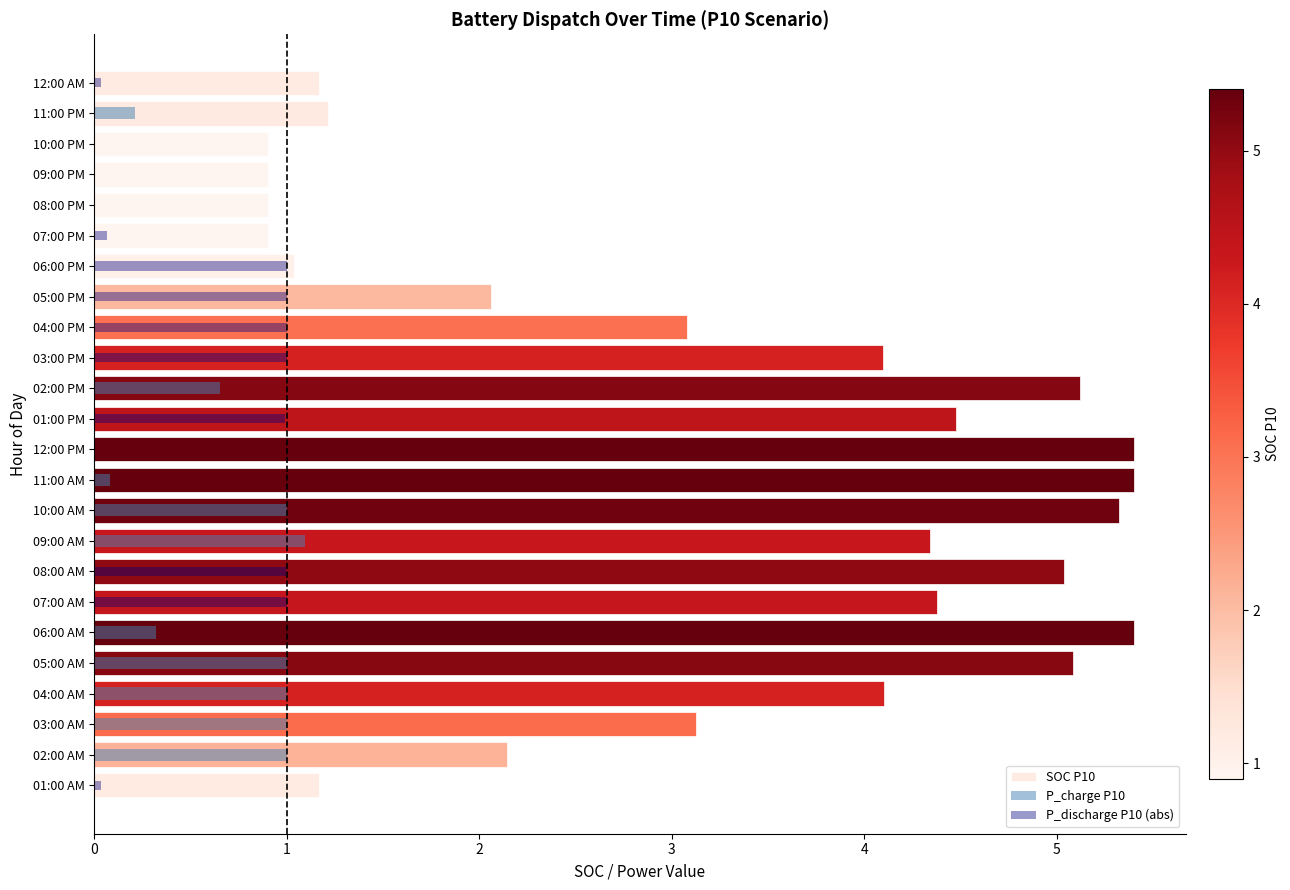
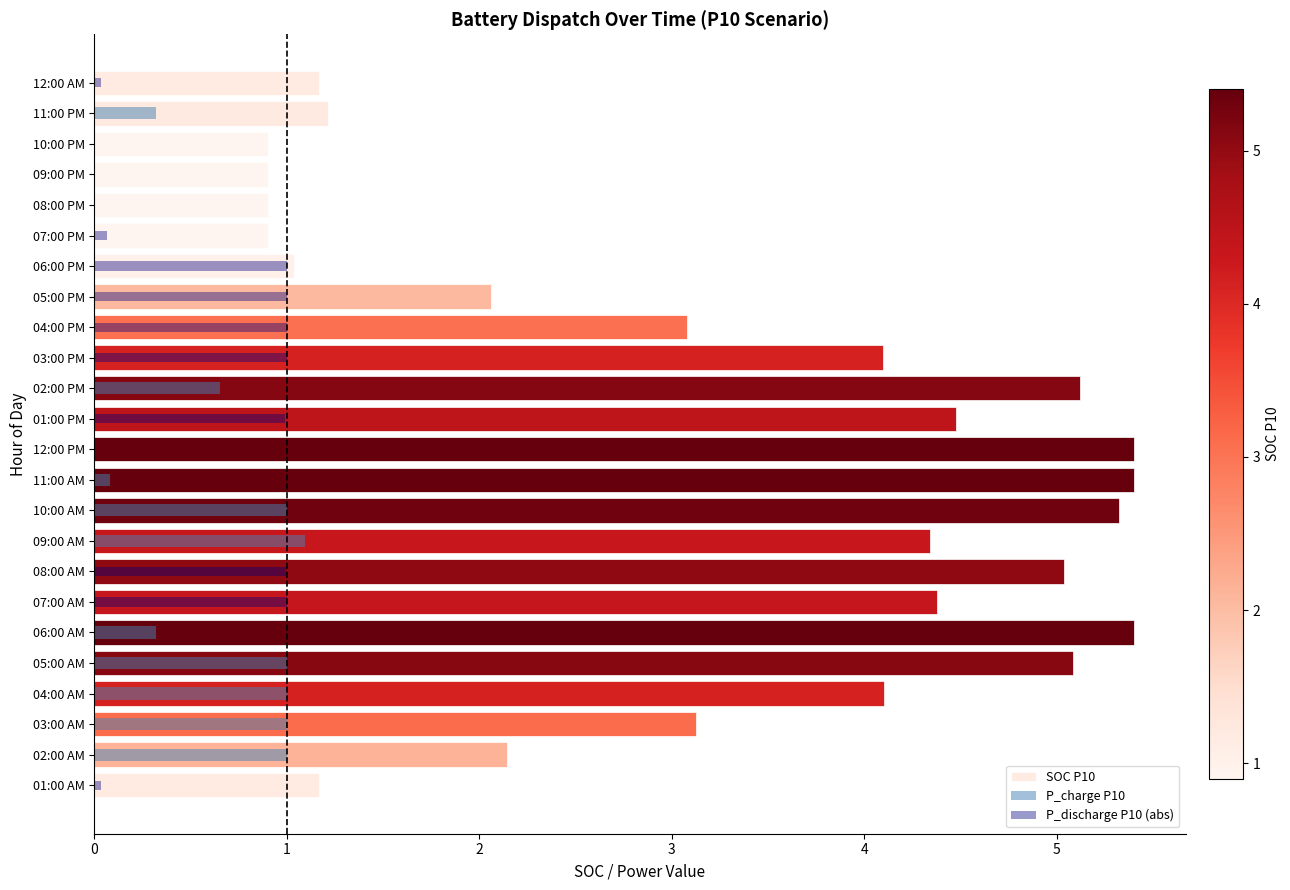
P_charge P10, 11:00 PM: 0.21 -> 0.32
